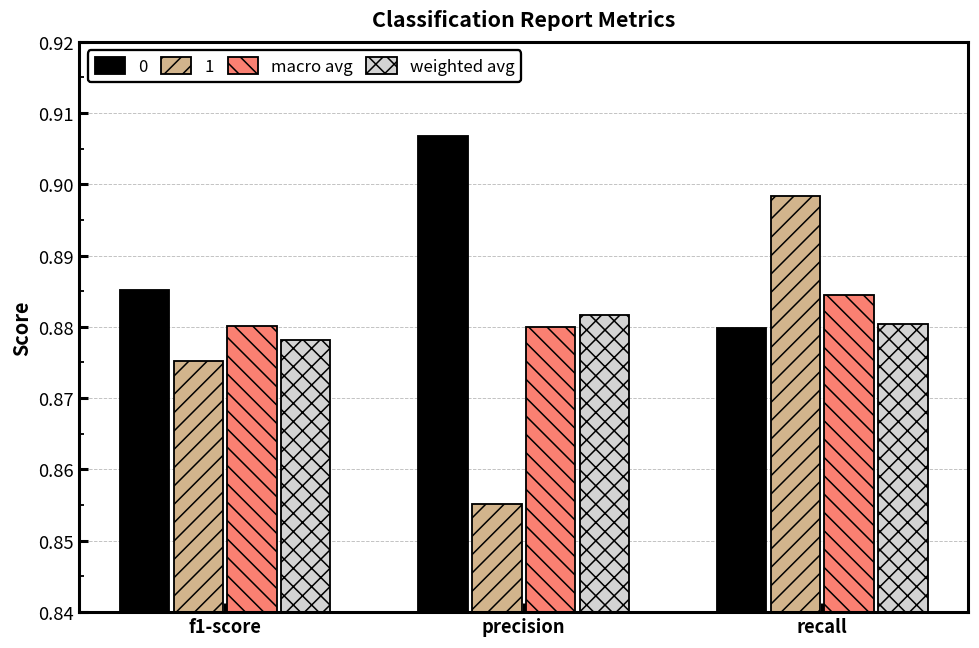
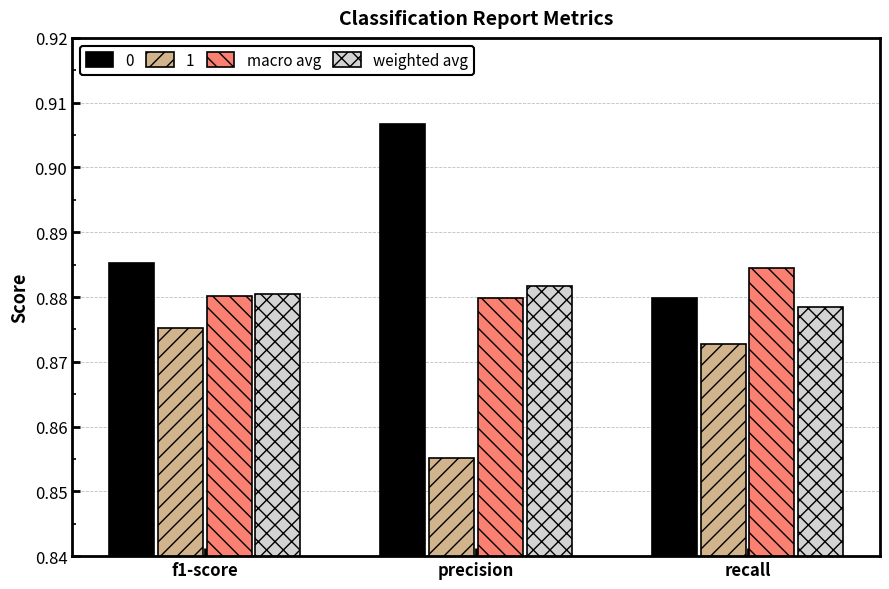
weighted avg, f1-score: 0.878 -> 0.881
1, recall: 0.898 -> 0.873
weighted avg, recall: 0.880 -> 0.878
